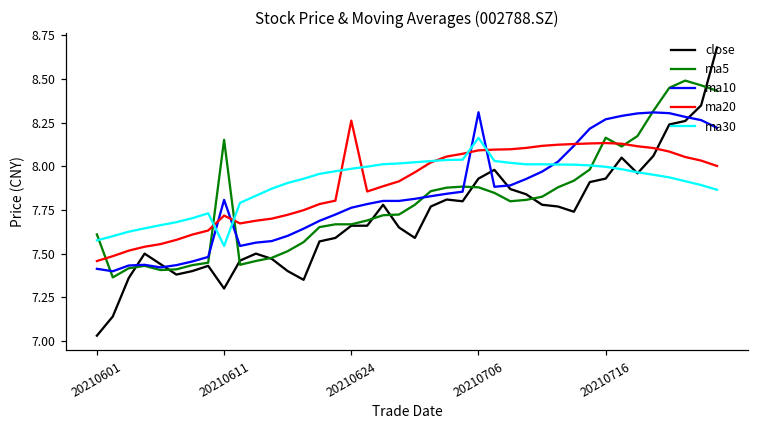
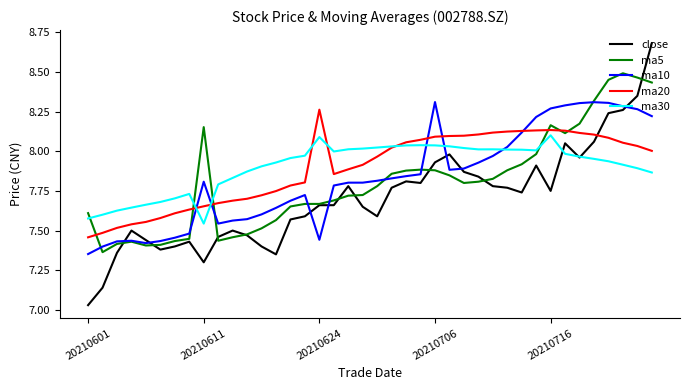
ma10, 20210601: 7.41 -> 7.35
ma20, 20210611: 7.72 -> 7.65
ma10, 20210624: 7.76 -> 7.44
ma30, 20210624: 7.99 -> 8.09
ma30, 20210706: 8.16 -> 8.04
close, 20210716: 7.93 -> 7.75
ma30, 20210716: 8.00 -> 8.10
